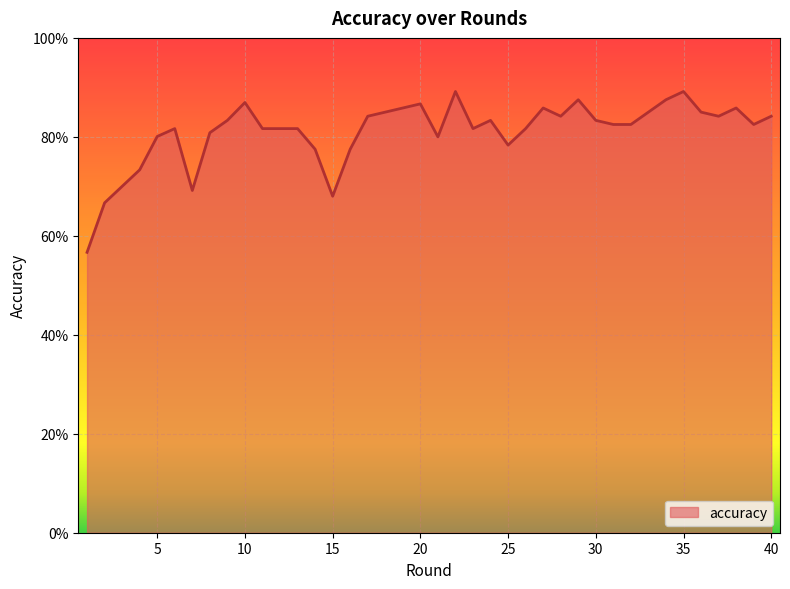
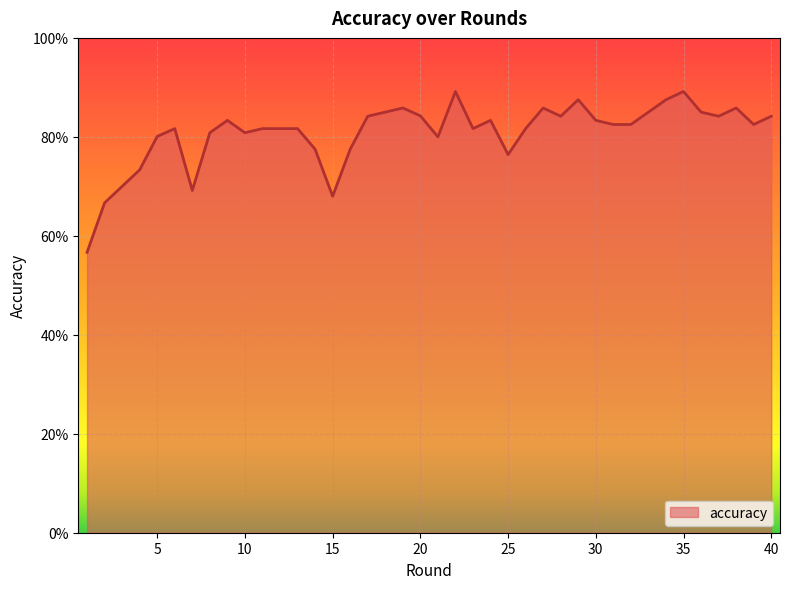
10: 87% -> 81%
20: 87% -> 84%
25: 78% -> 76%
